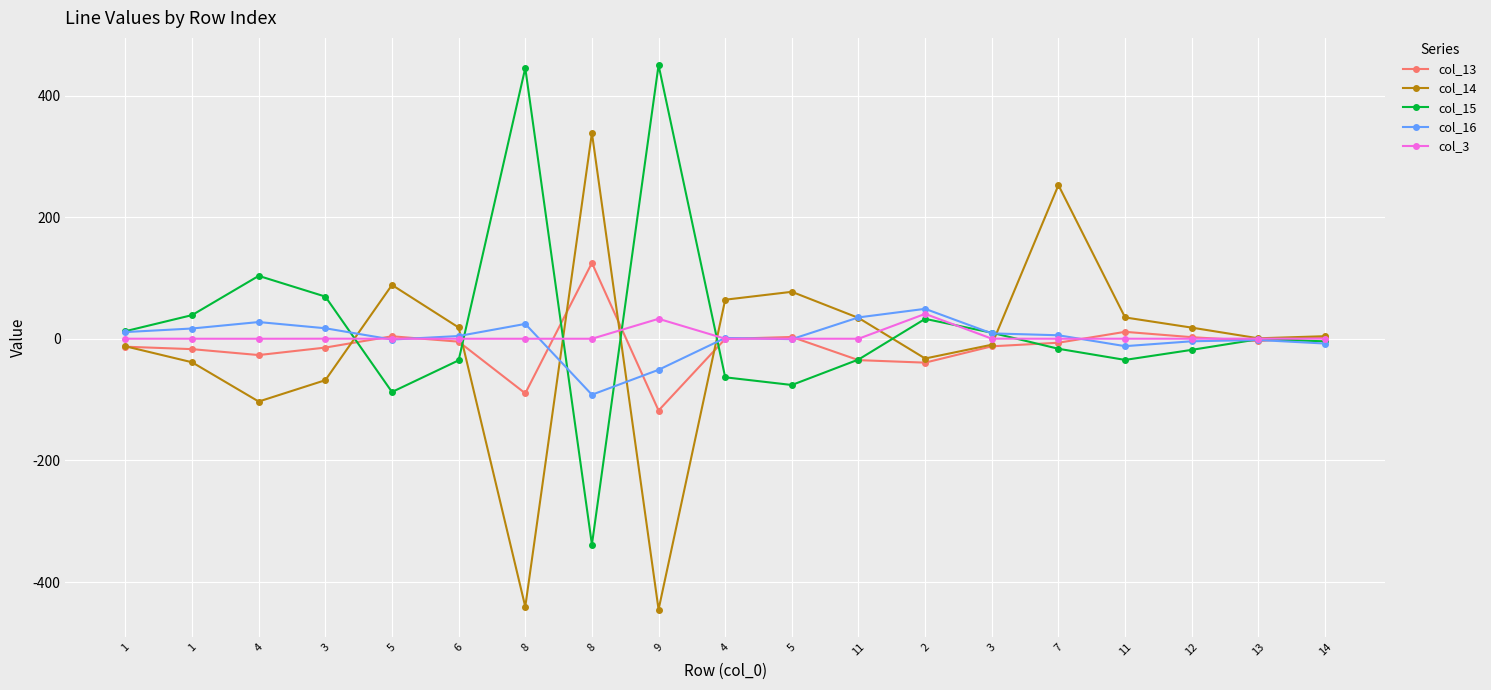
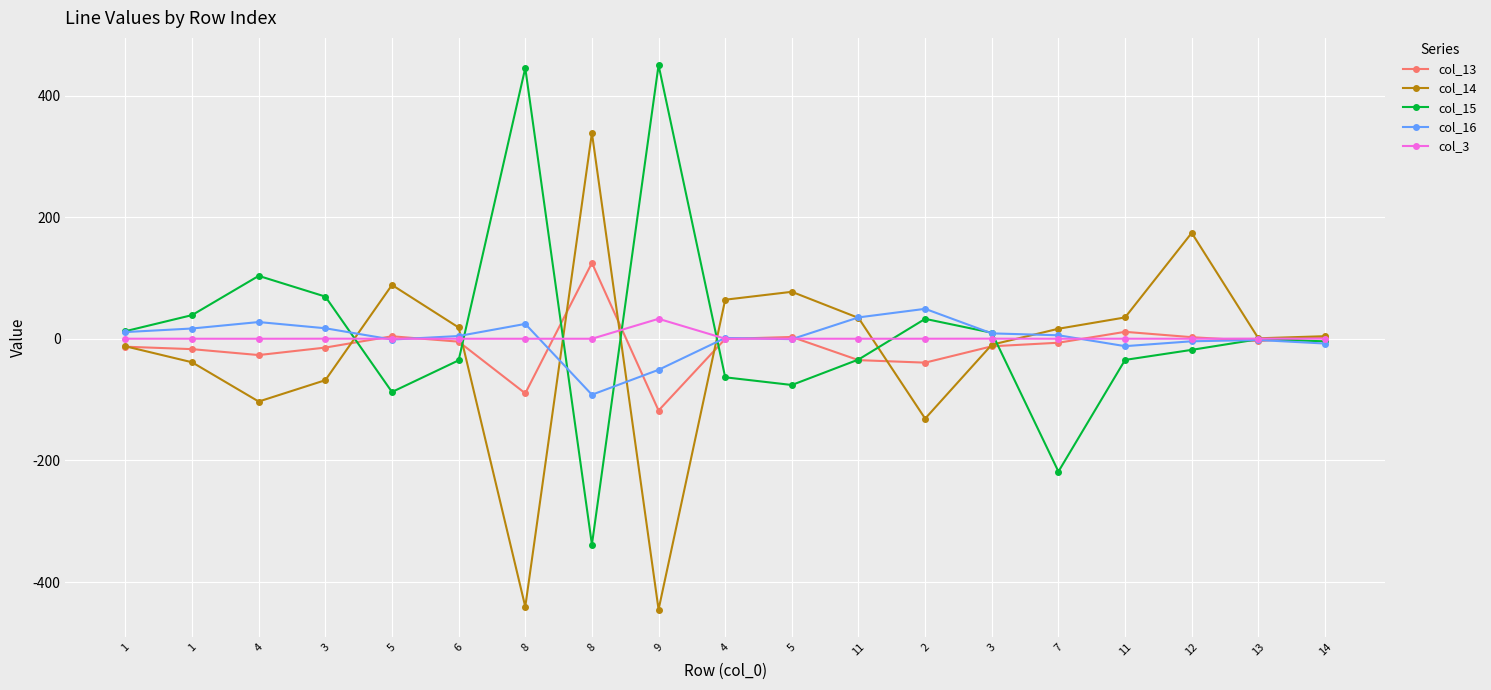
col_14, 2: -30 -> -130
col_3, 2: 40 -> 0
col_14, 7: 250 -> 20
col_15, 7: -20 -> -220
col_14, 12: 20 -> 170
